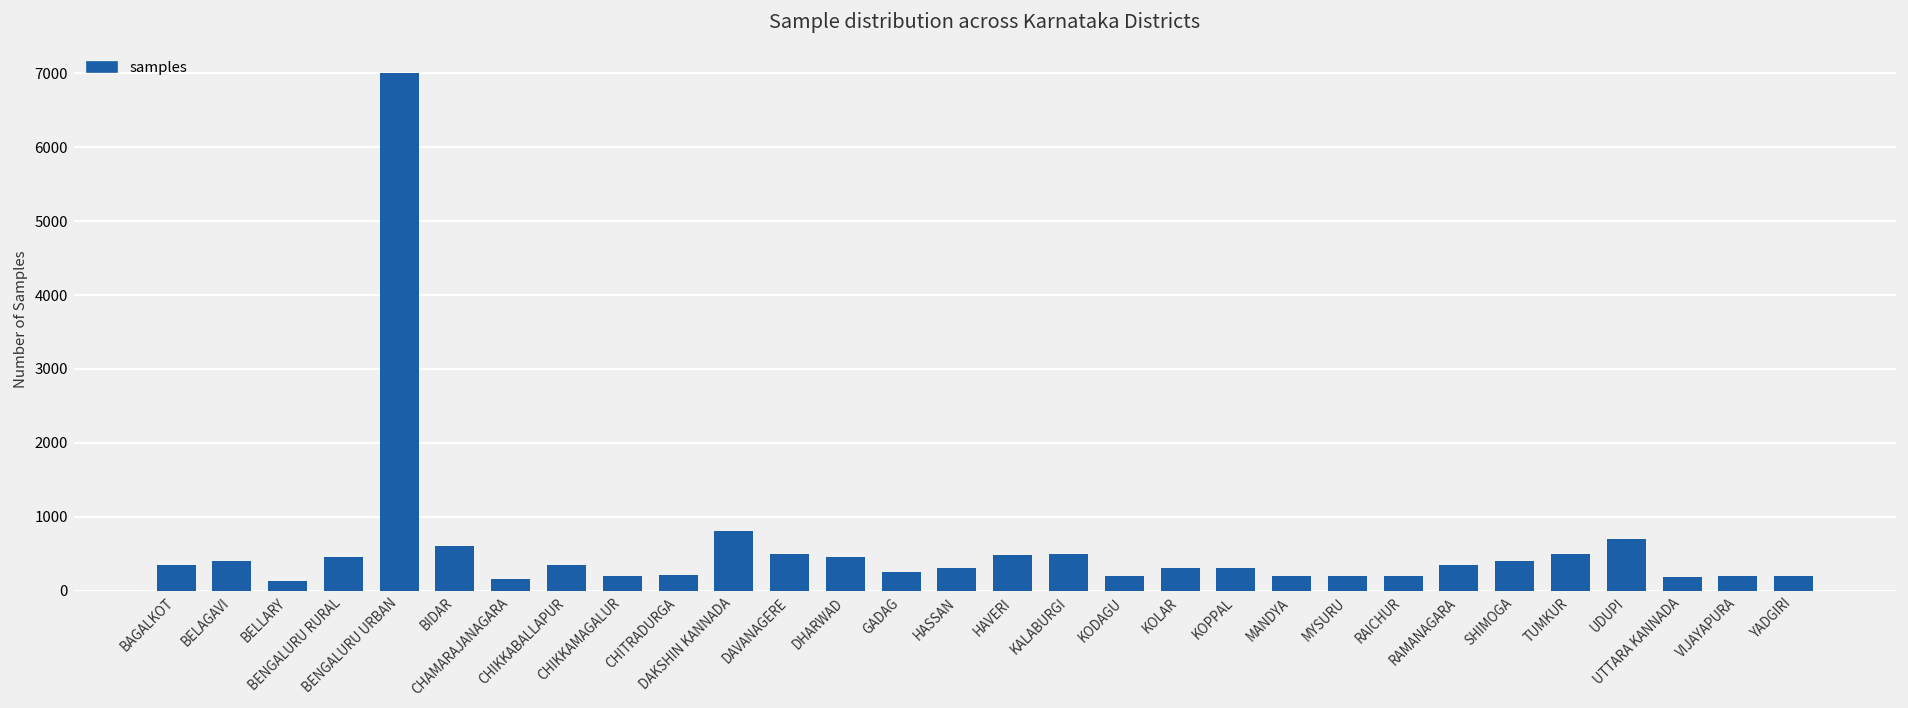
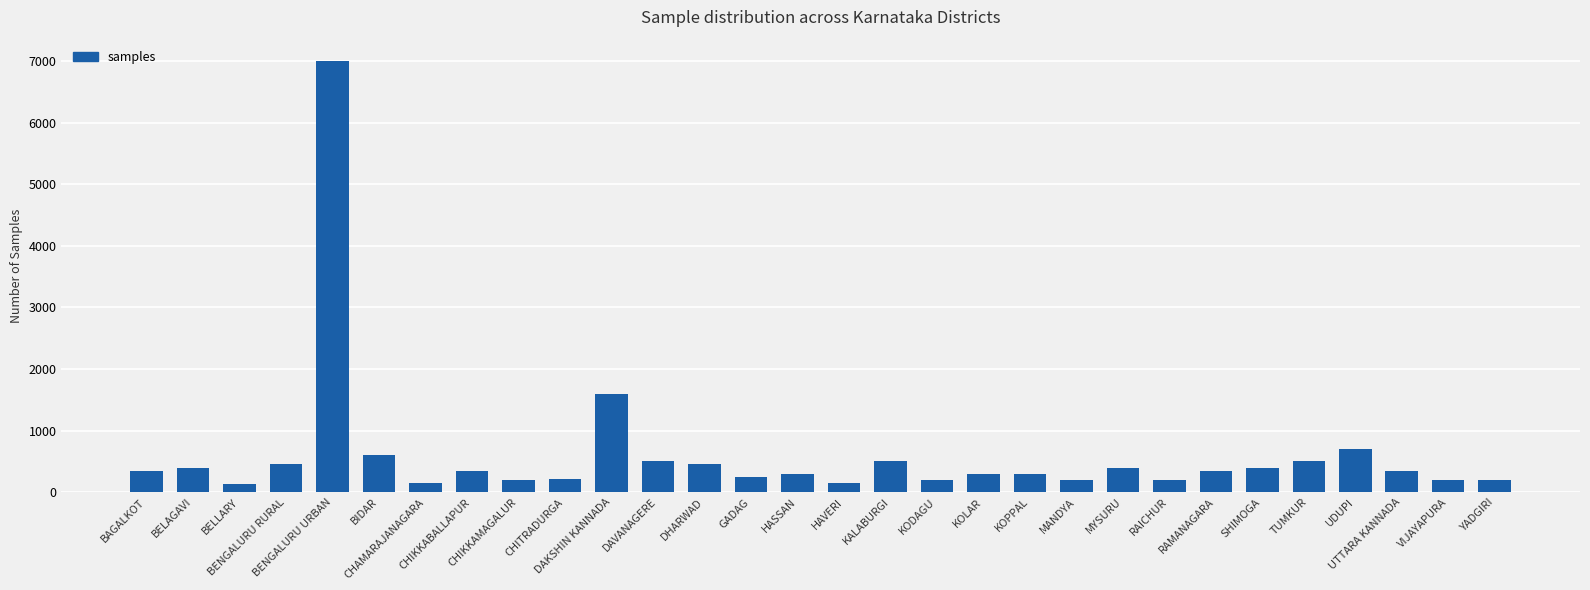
DAKSHIN KANNADA: 800 -> 1600
HAVERI: 500 -> 200
MYSURU: 200 -> 400
UTTARA KANNADA: 200 -> 400
